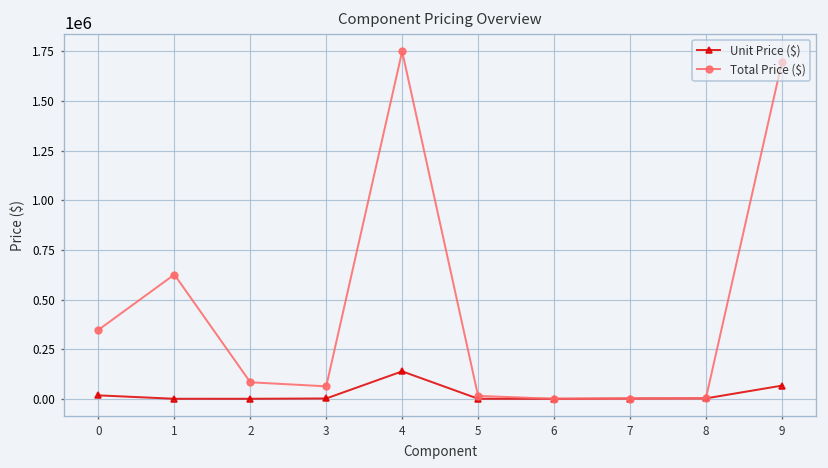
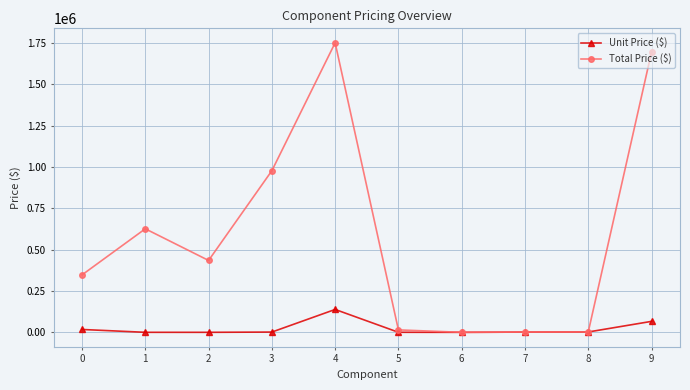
Total Price ($), 2: 80000 -> 430000
Total Price ($), 3: 60000 -> 980000
